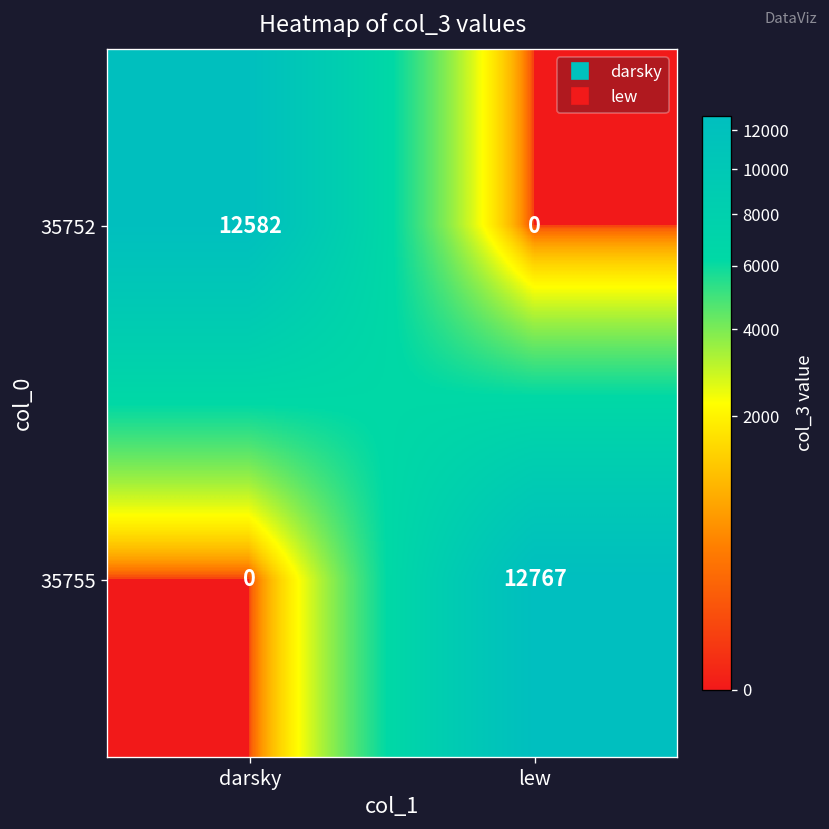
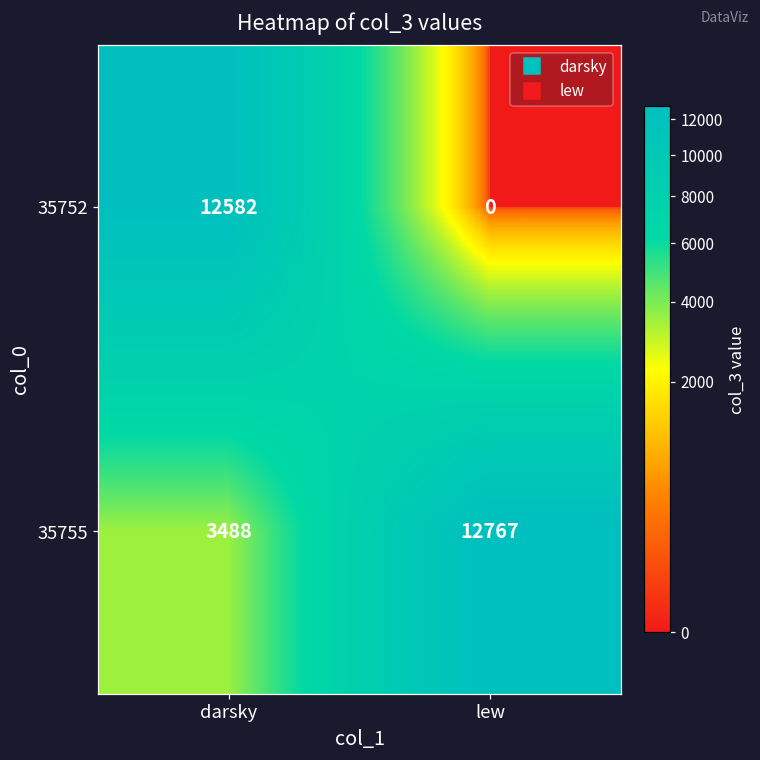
35755, darsky: 0 -> 3488
